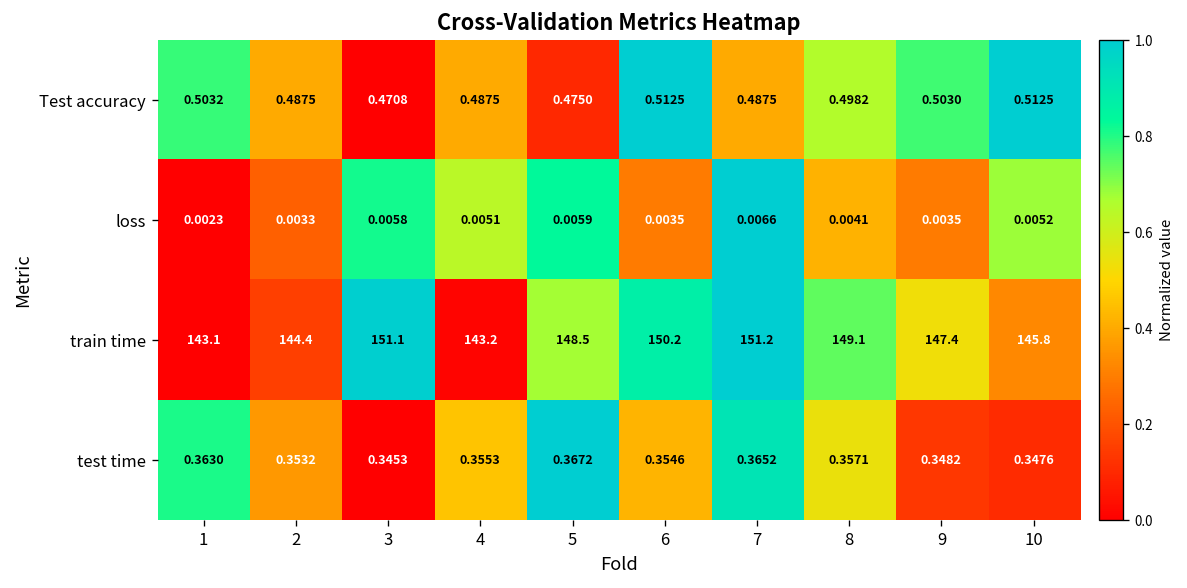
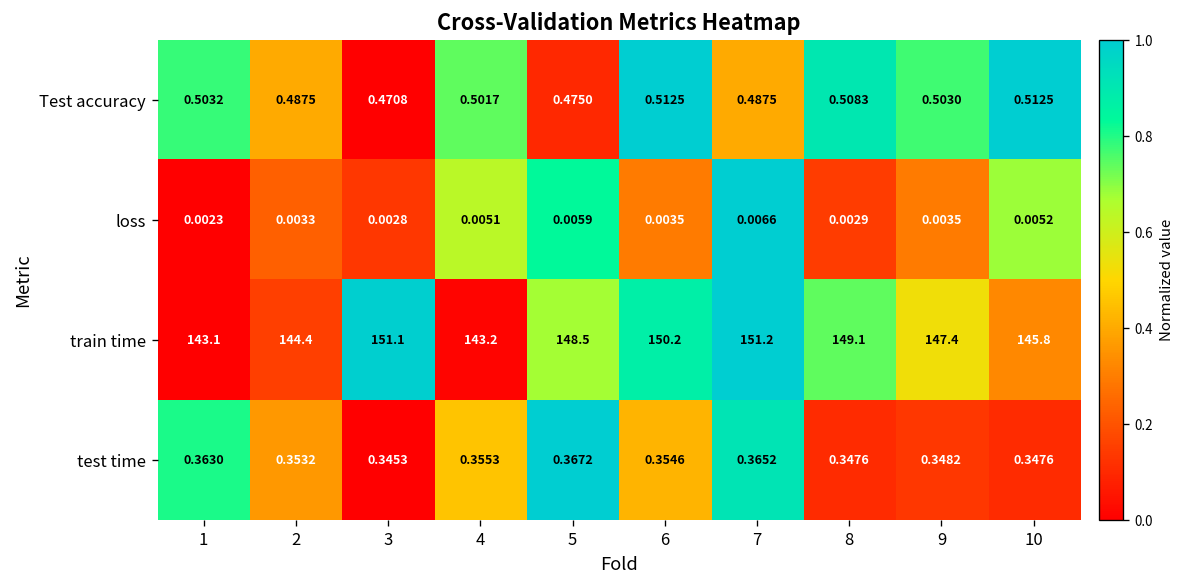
Test accuracy, 4: 0.4875 -> 0.5017
Test accuracy, 8: 0.4982 -> 0.5083
loss, 3: 0.0058 -> 0.0028
loss, 8: 0.0041 -> 0.0029
test time, 8: 0.3571 -> 0.3476
